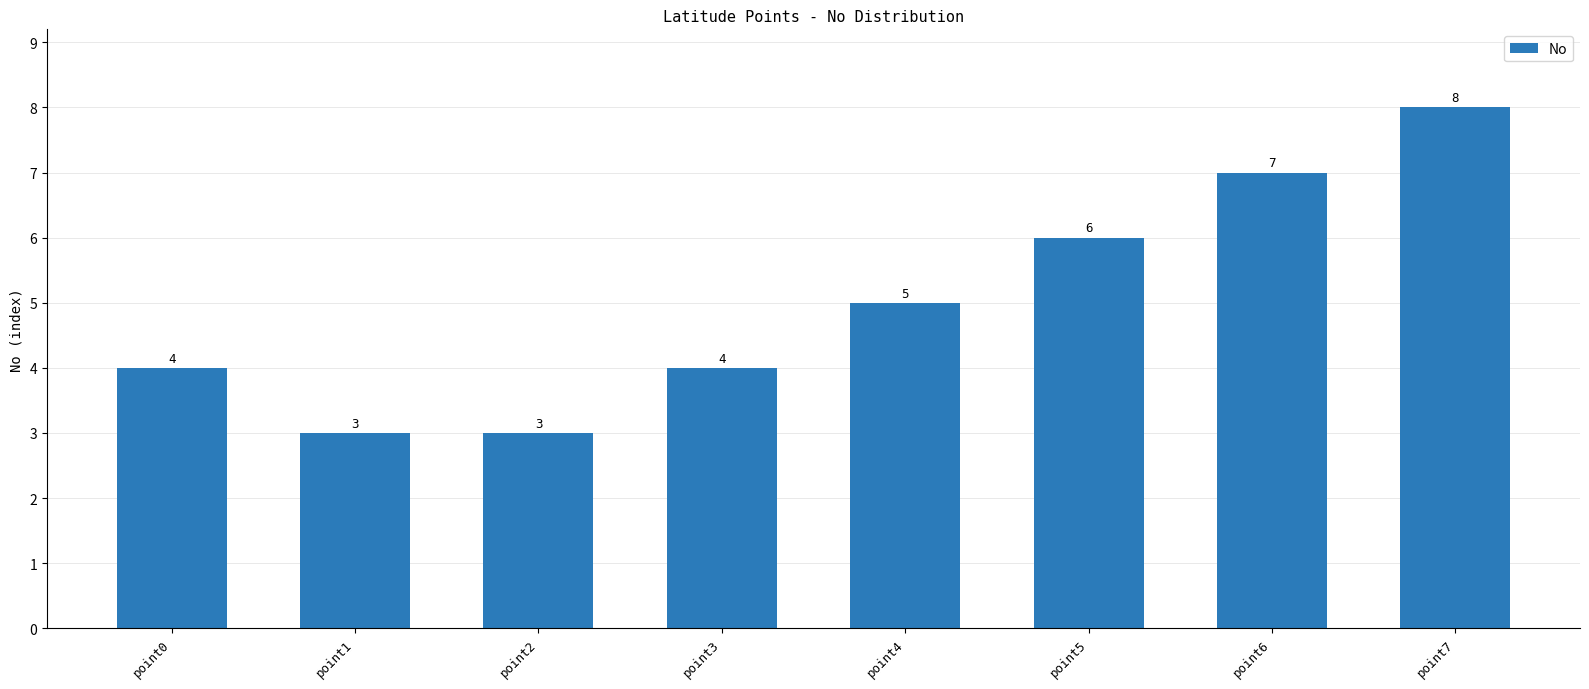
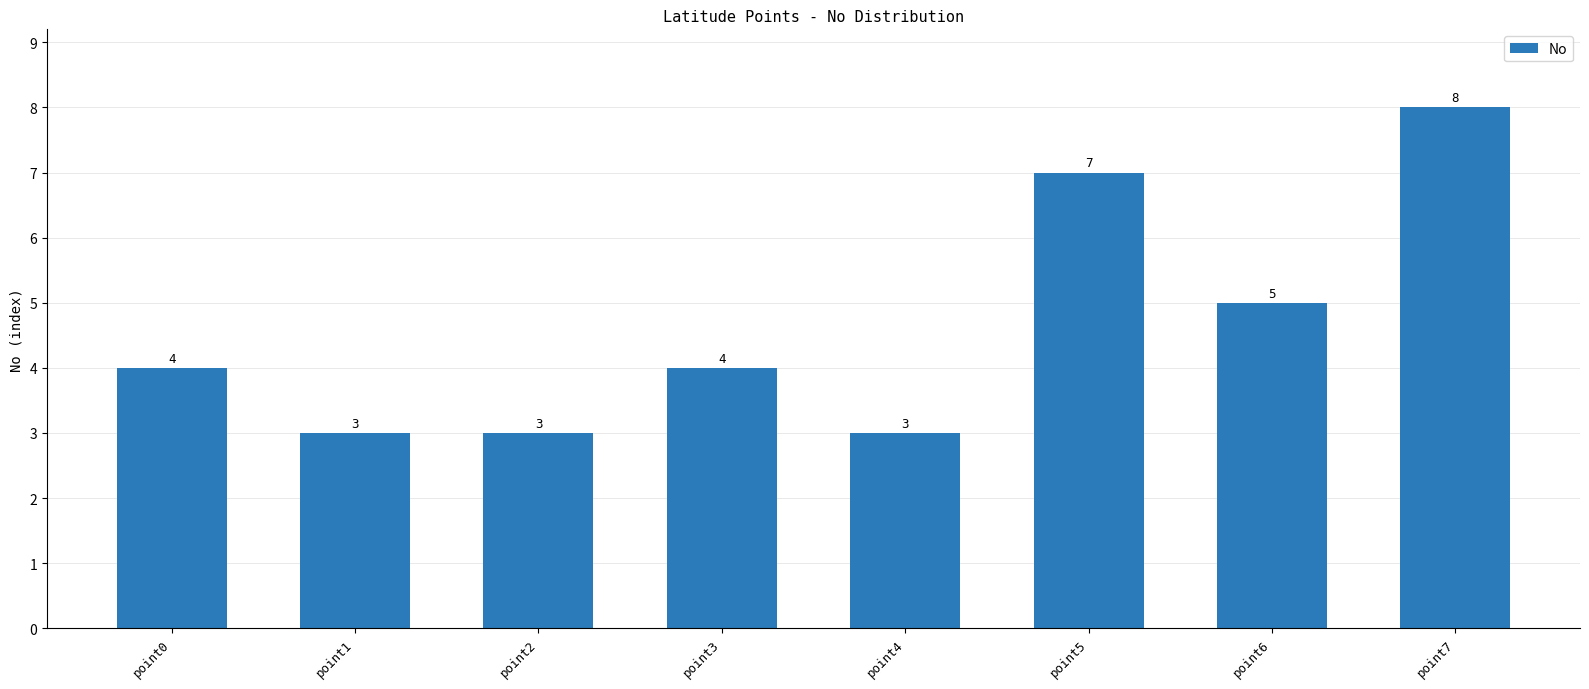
point4: 5 -> 3
point5: 6 -> 7
point6: 7 -> 5
